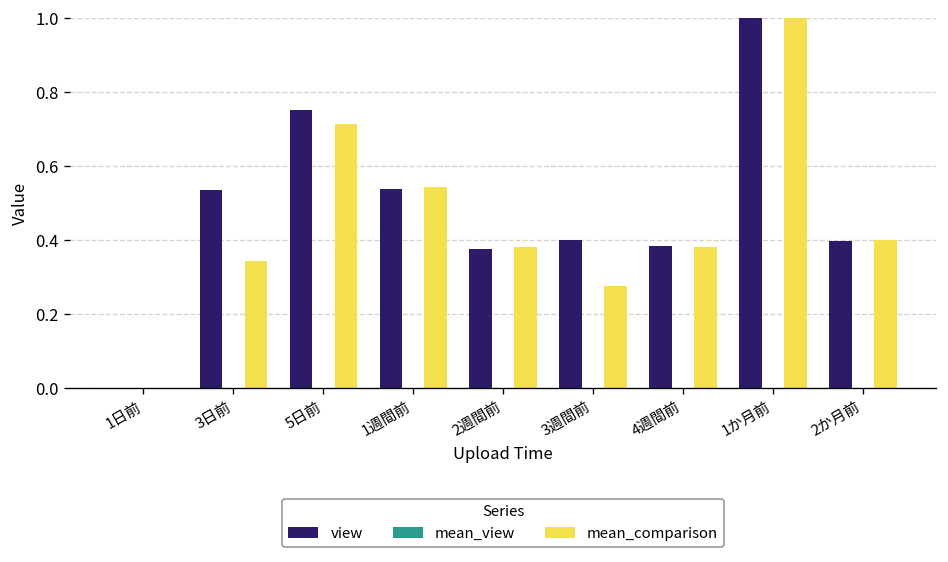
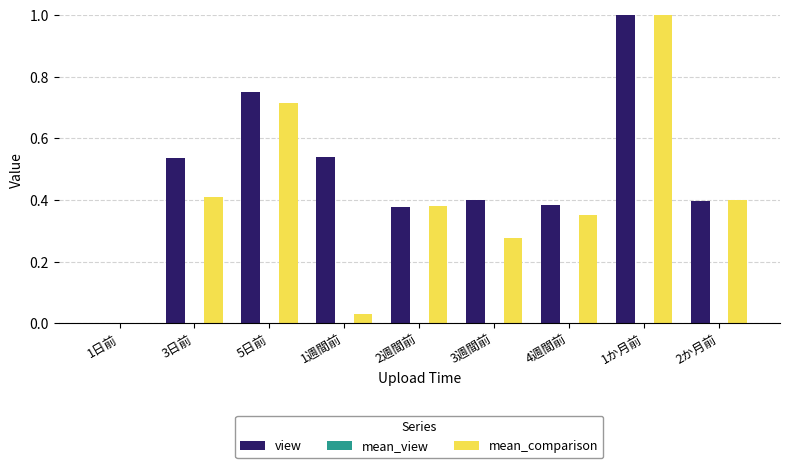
mean_comparison, 3日前: 0.34 -> 0.41
mean_comparison, 1週間前: 0.54 -> 0.03
mean_comparison, 4週間前: 0.38 -> 0.35
